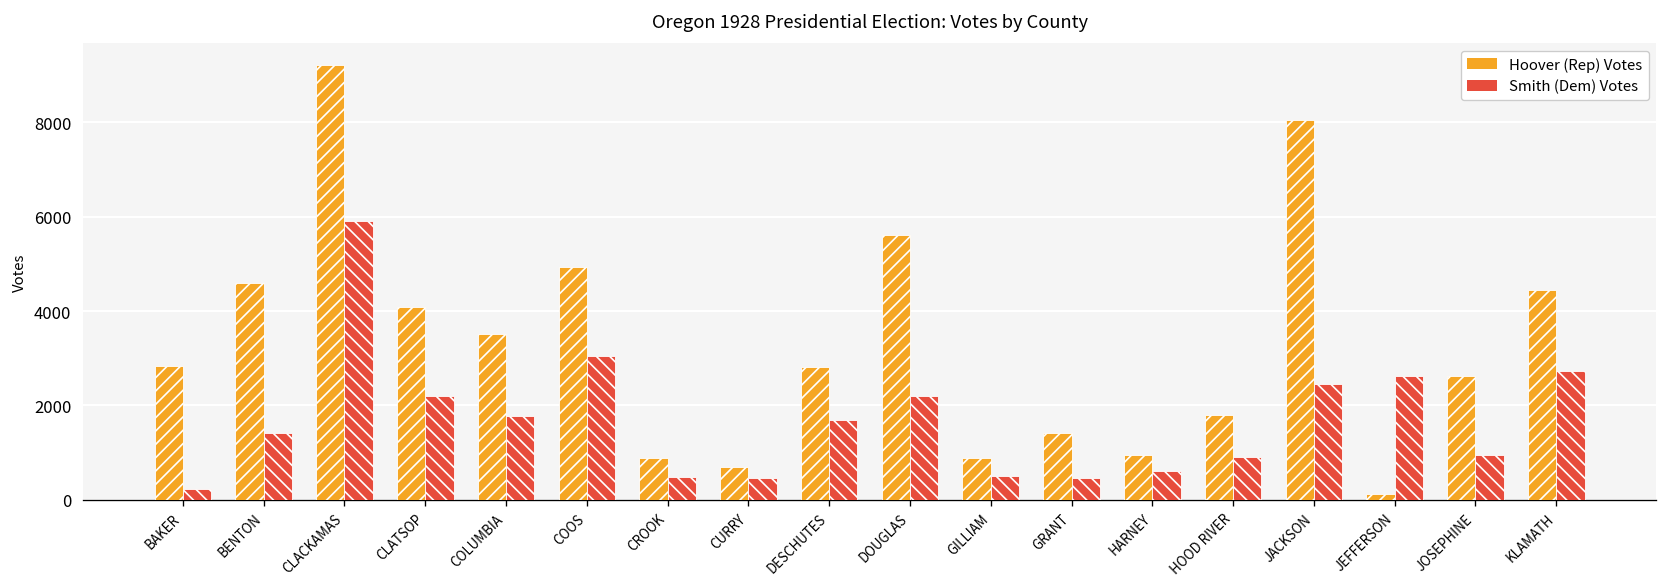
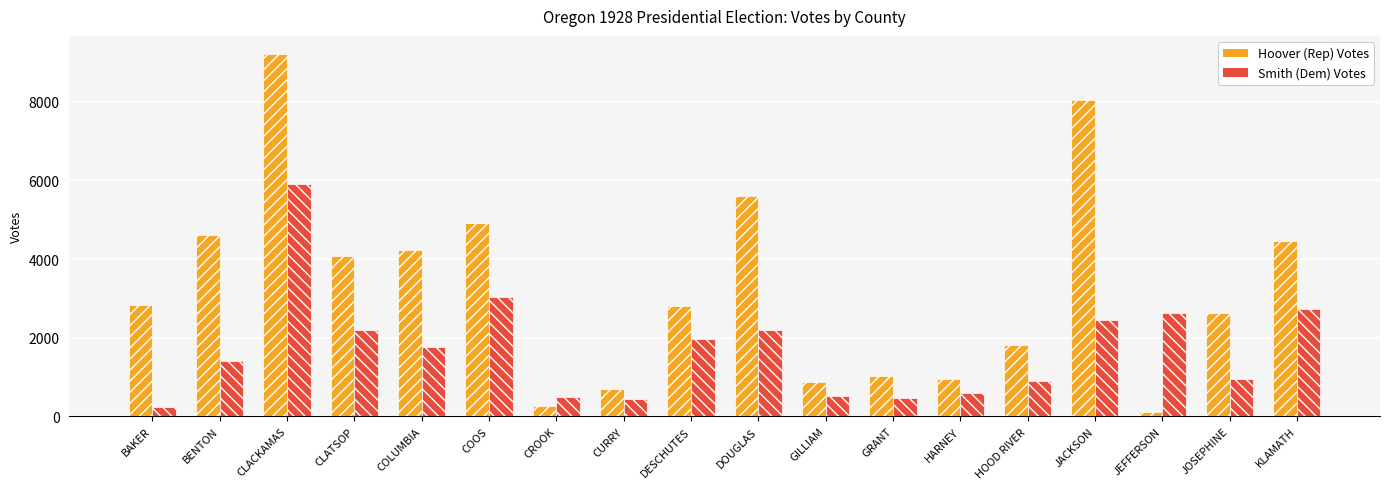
Hoover (Rep) Votes, COLUMBIA: 3500 -> 4200
Hoover (Rep) Votes, CROOK: 900 -> 300
Smith (Dem) Votes, DESCHUTES: 1700 -> 2000
Hoover (Rep) Votes, GRANT: 1400 -> 1000
